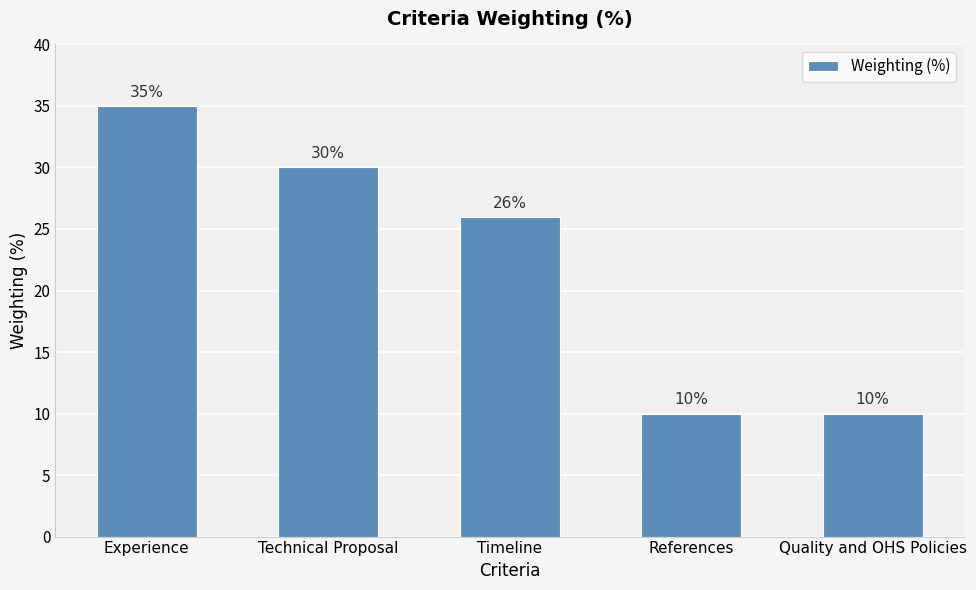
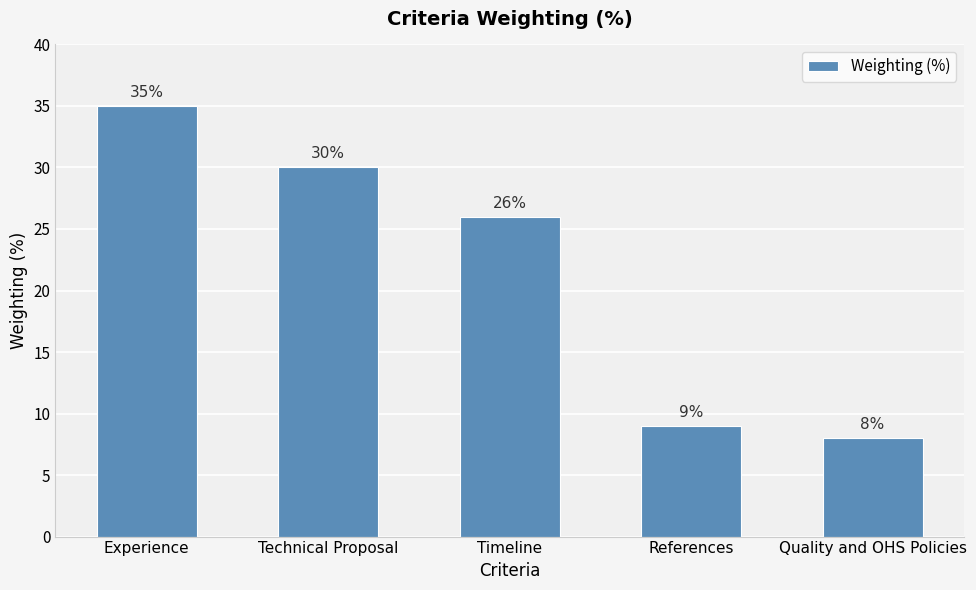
References: 10% -> 9%
Quality and OHS Policies: 10% -> 8%
